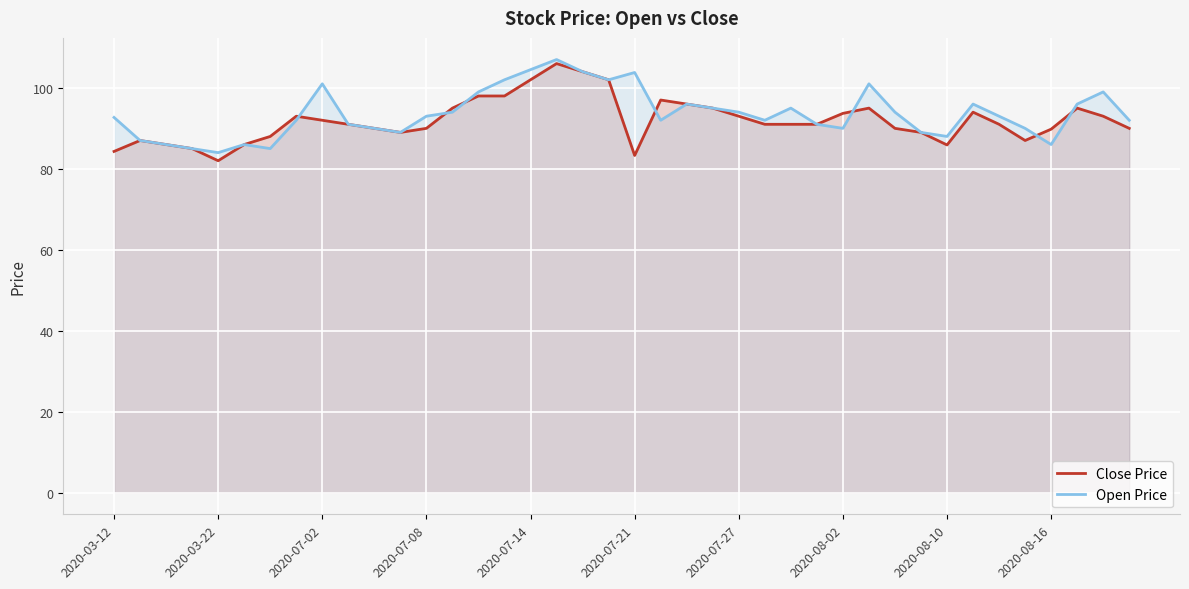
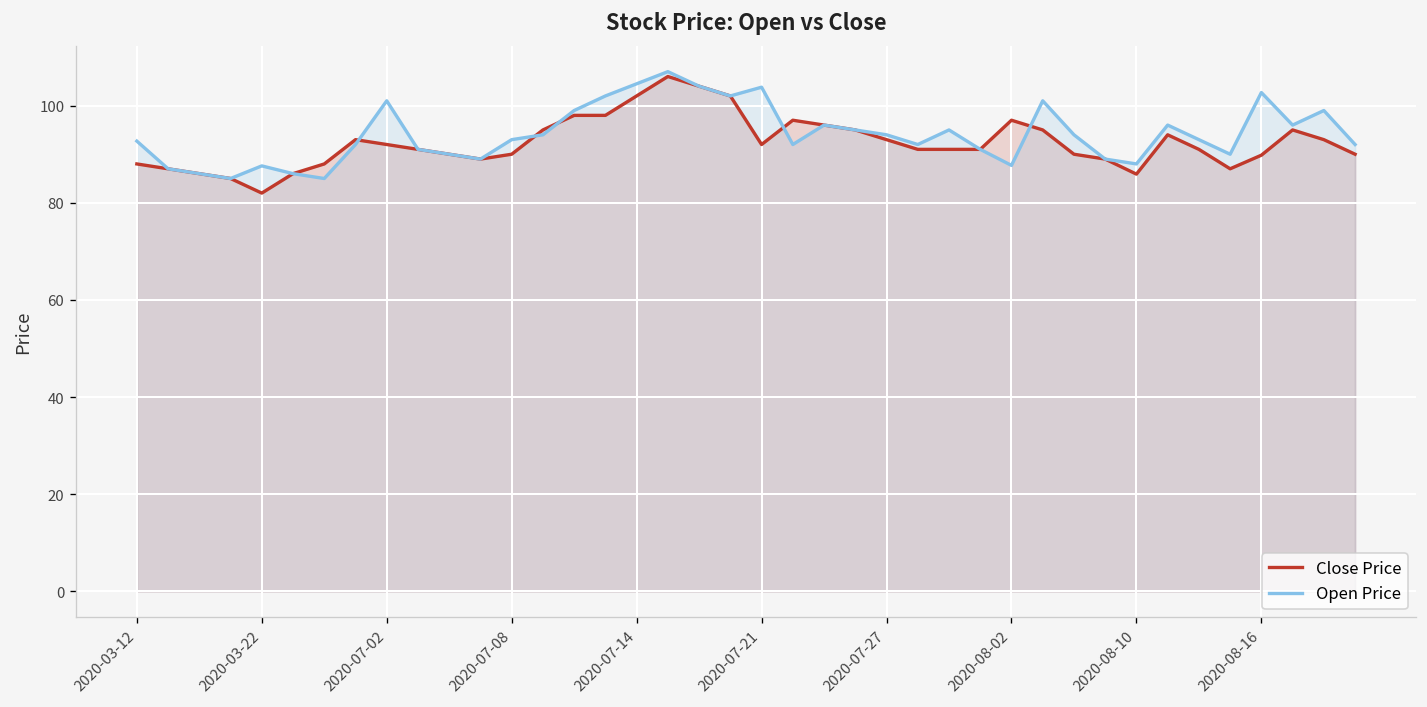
Close Price, 2020-03-12: 84 -> 88
Open Price, 2020-03-22: 84 -> 88
Close Price, 2020-07-21: 83 -> 92
Close Price, 2020-08-02: 94 -> 97
Open Price, 2020-08-02: 90 -> 88
Open Price, 2020-08-16: 86 -> 103
